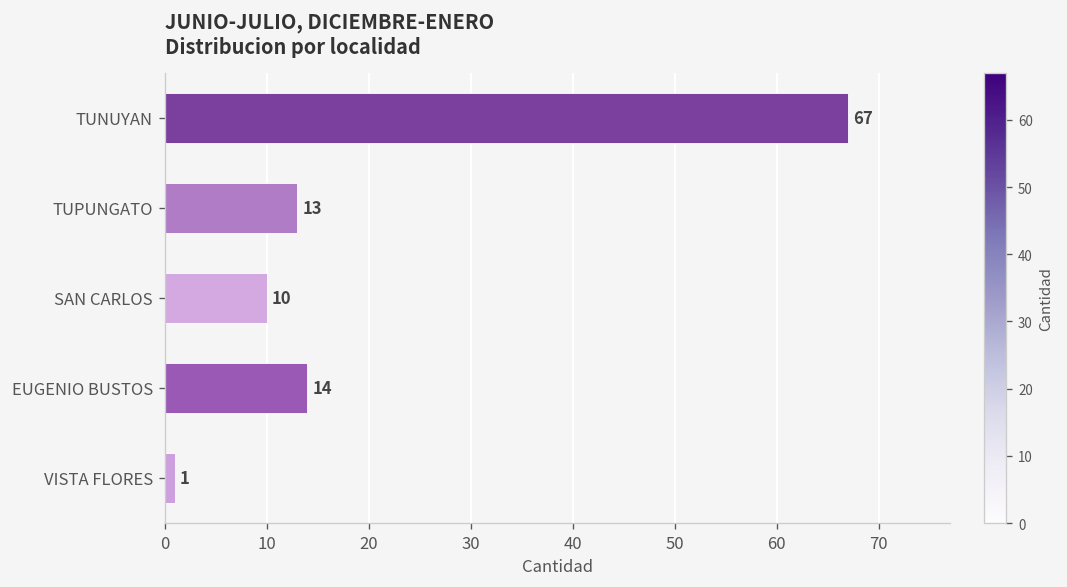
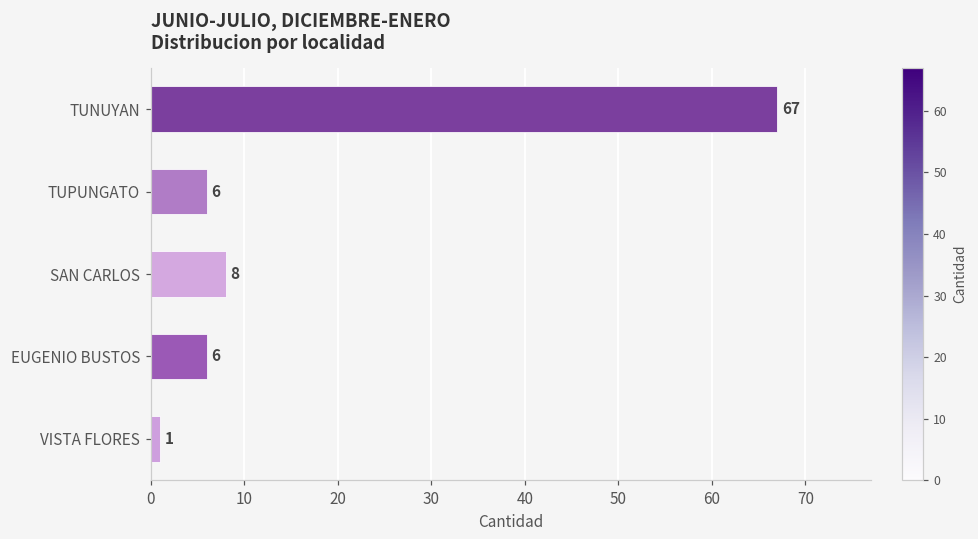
TUPUNGATO: 13 -> 6
SAN CARLOS: 10 -> 8
EUGENIO BUSTOS: 14 -> 6
